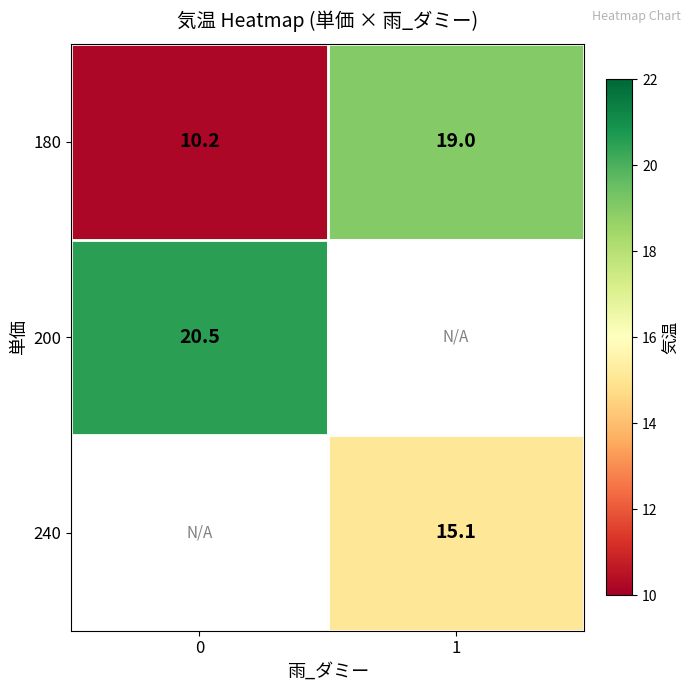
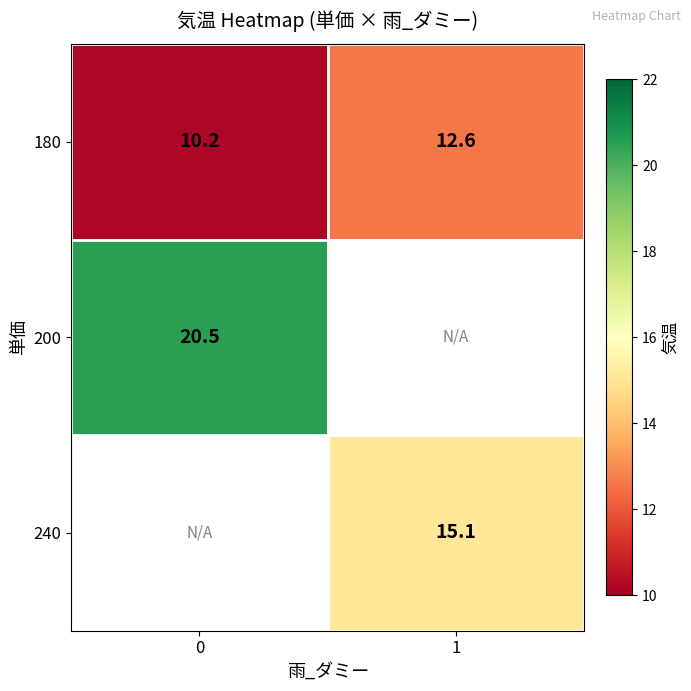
180, 1: 19.0 -> 12.6
